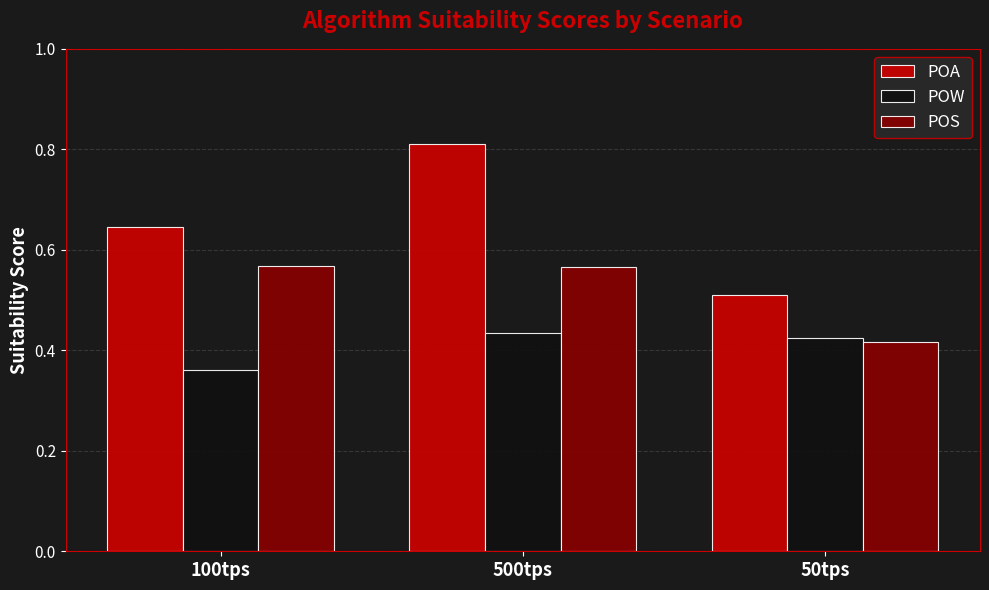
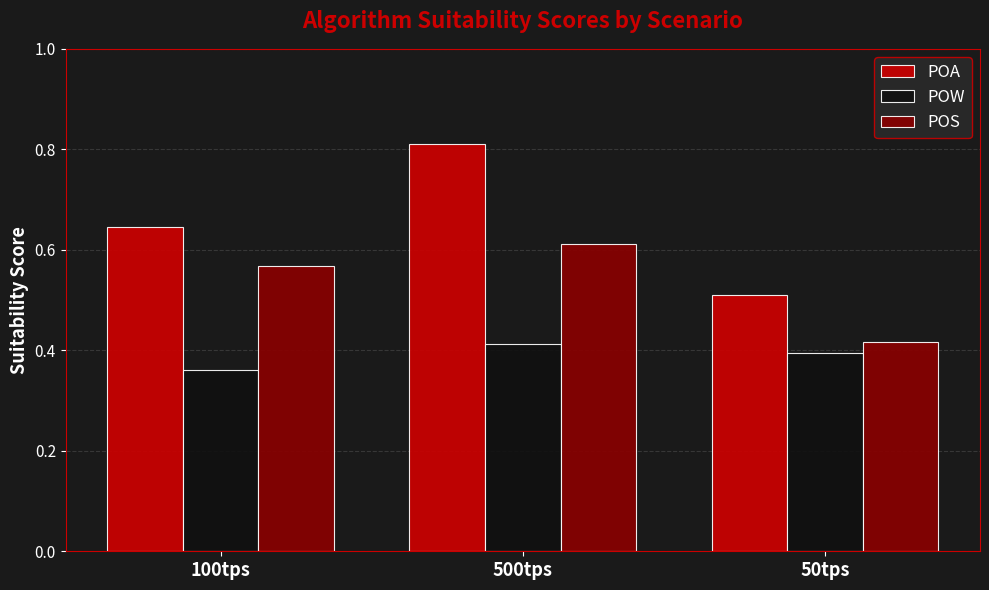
POW, 500tps: 0.43 -> 0.41
POS, 500tps: 0.57 -> 0.61
POW, 50tps: 0.43 -> 0.39
